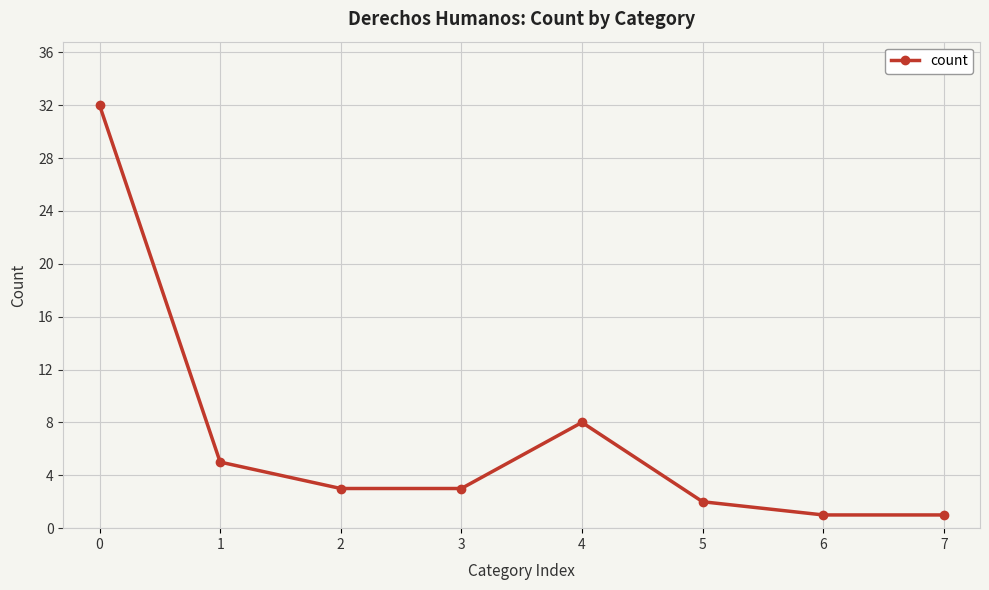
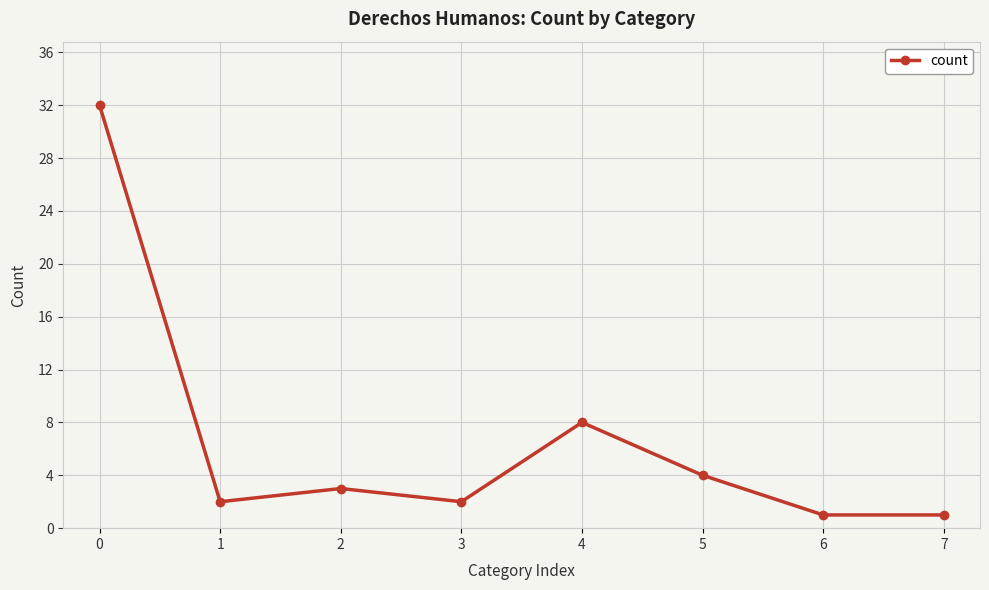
1: 5 -> 2
3: 3 -> 2
5: 2 -> 4
